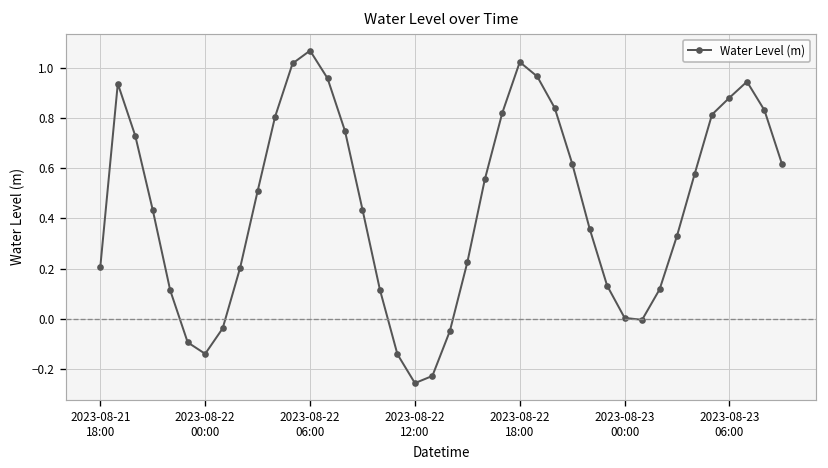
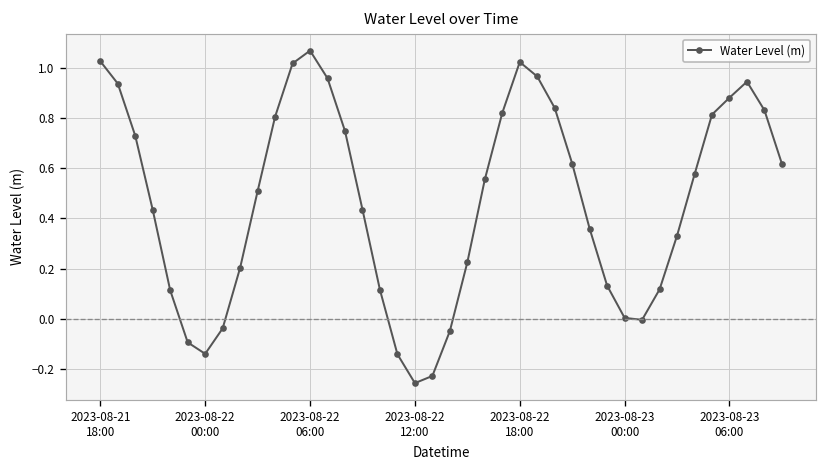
2023-08-21 18:00: 0.21 -> 1.03
